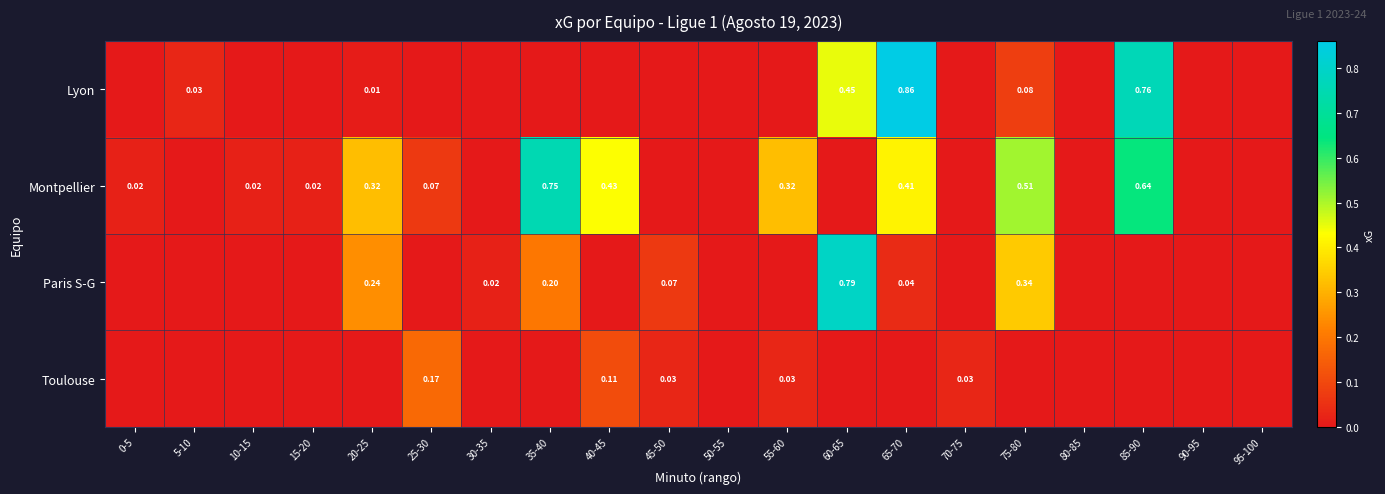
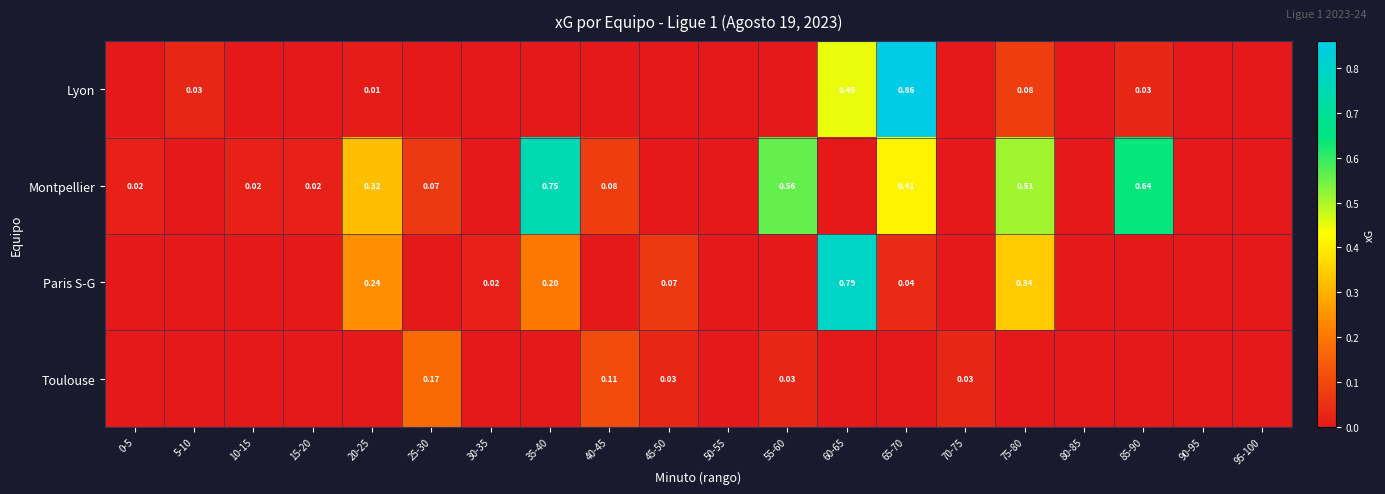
Lyon, 85-90: 0.76 -> 0.03
Montpellier, 40-45: 0.43 -> 0.08
Montpellier, 55-60: 0.32 -> 0.56
